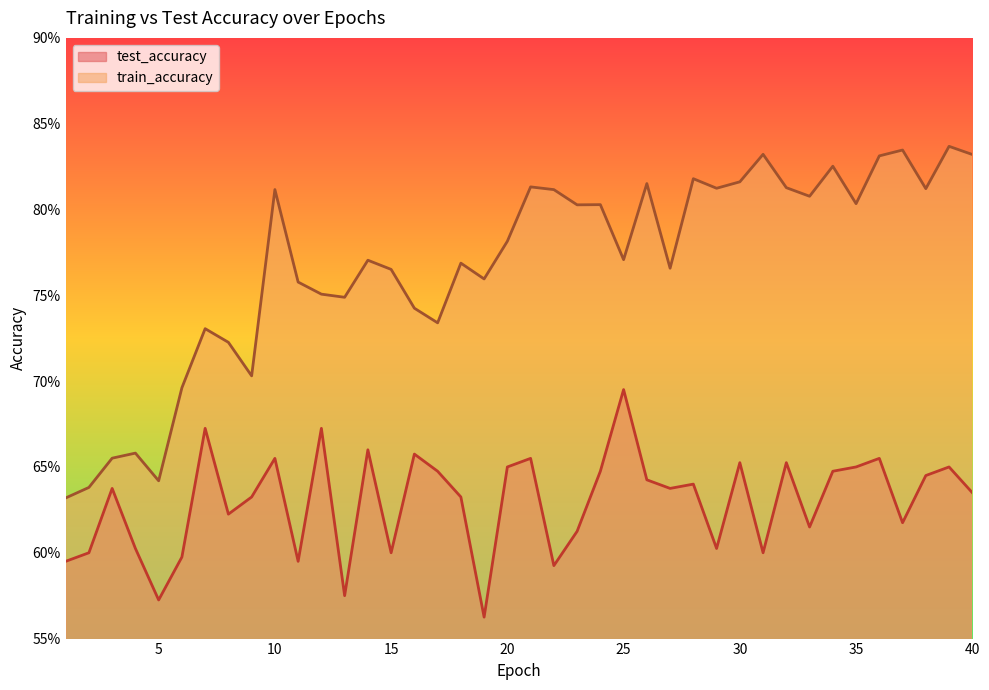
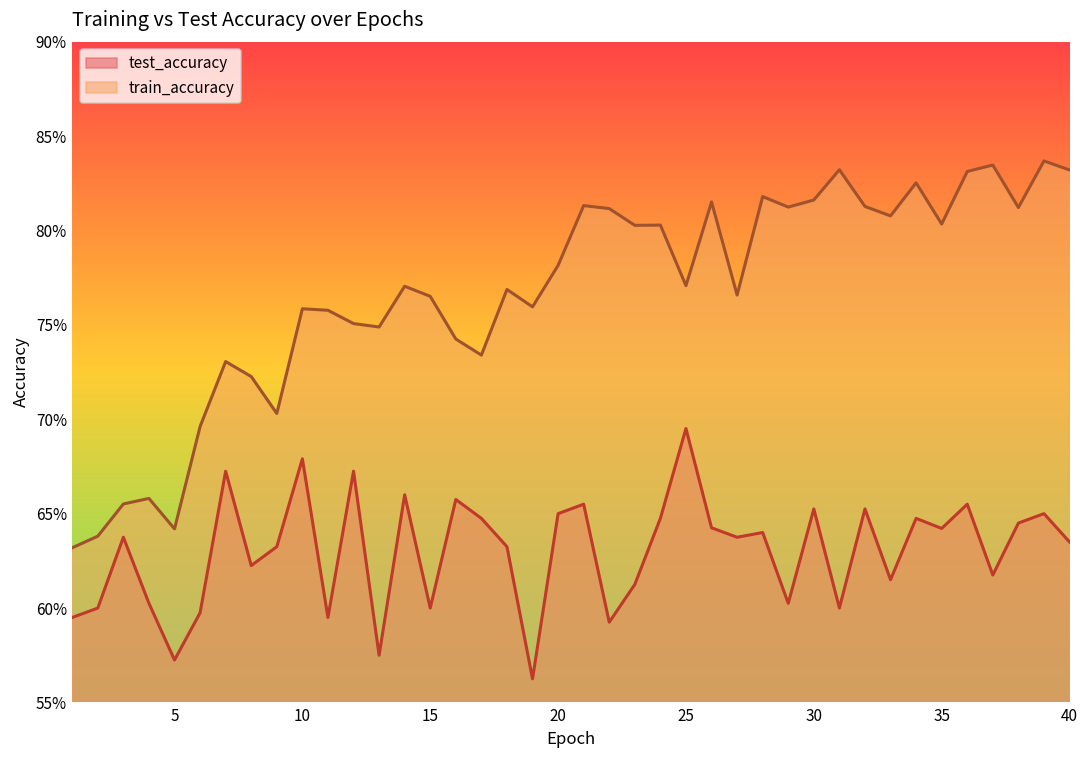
test_accuracy, 10: 65.5% -> 67.9%
train_accuracy, 10: 81.2% -> 75.9%
test_accuracy, 35: 65.0% -> 64.2%
